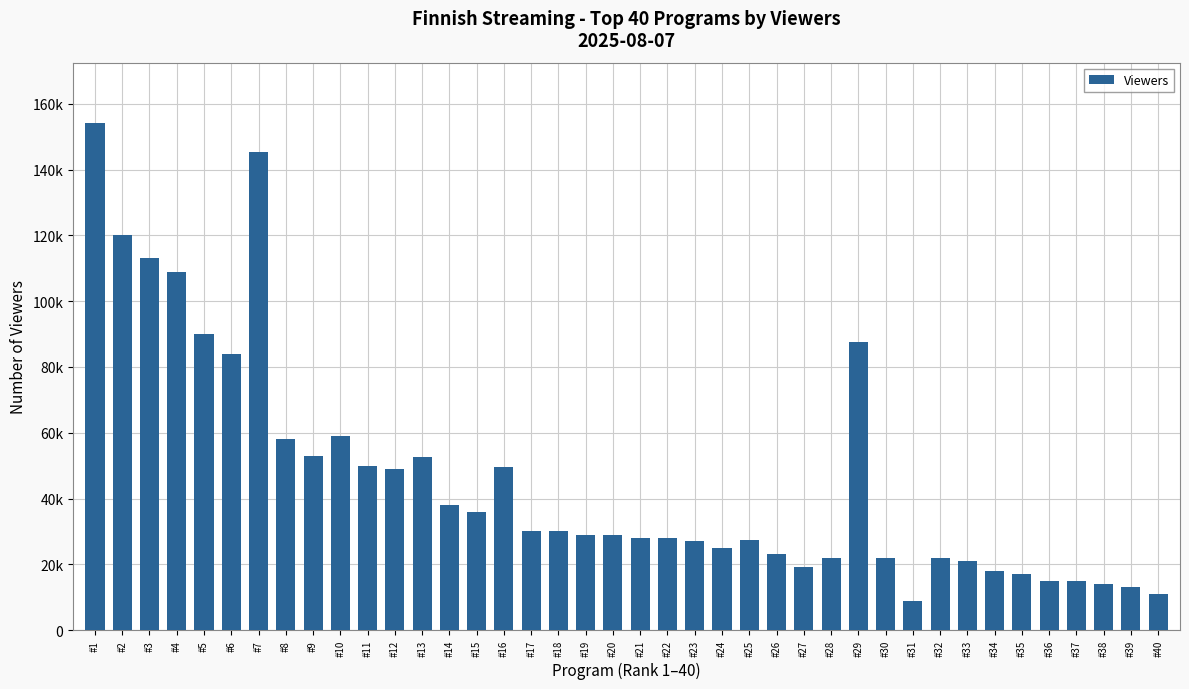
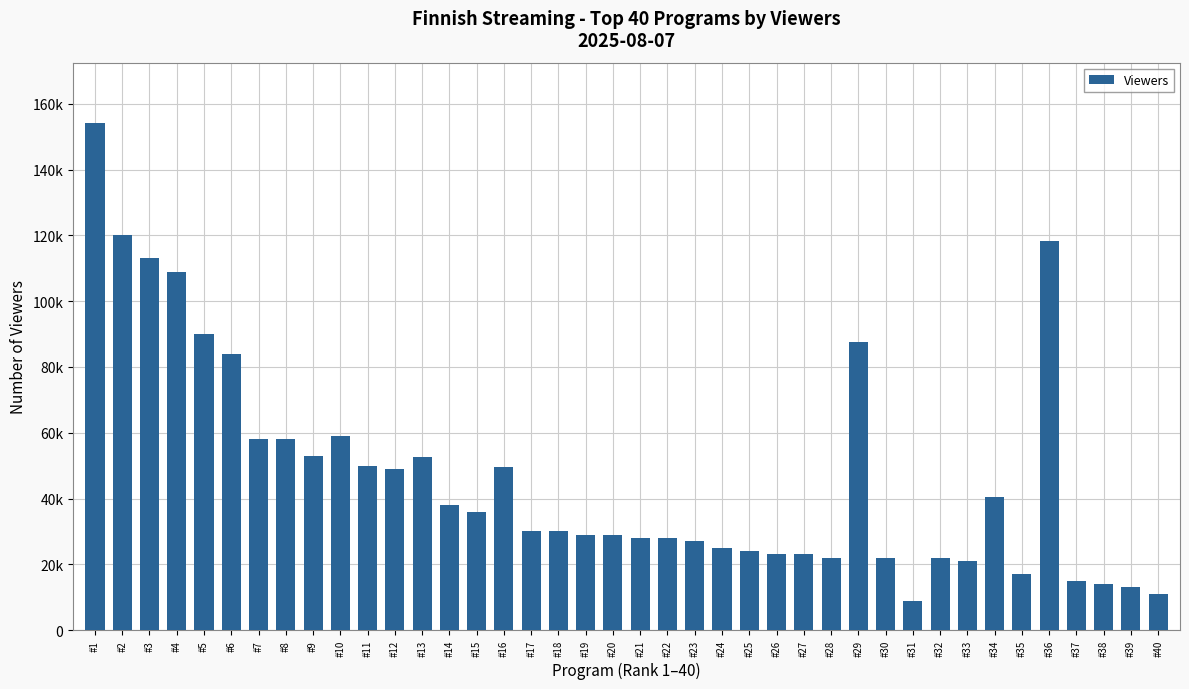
#7: 145000 -> 58000
#25: 27000 -> 24000
#27: 19000 -> 23000
#34: 18000 -> 41000
#36: 15000 -> 118000
